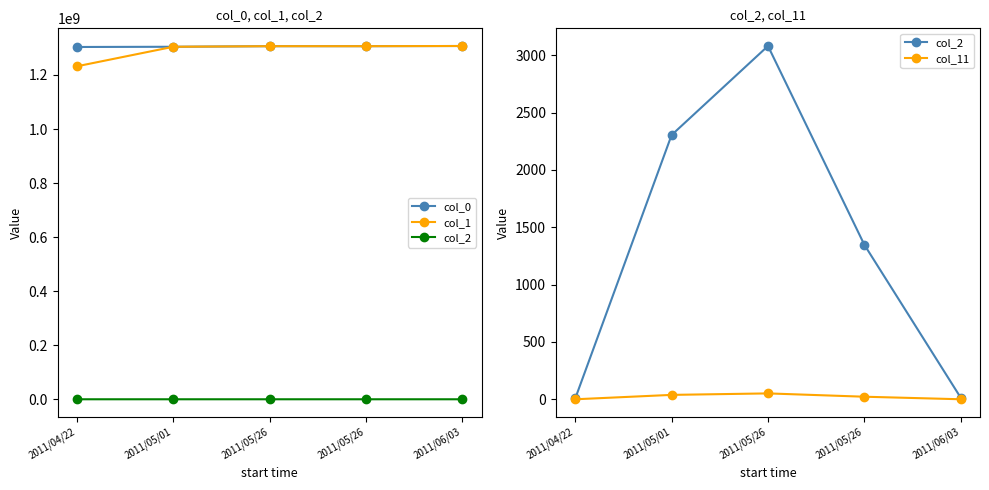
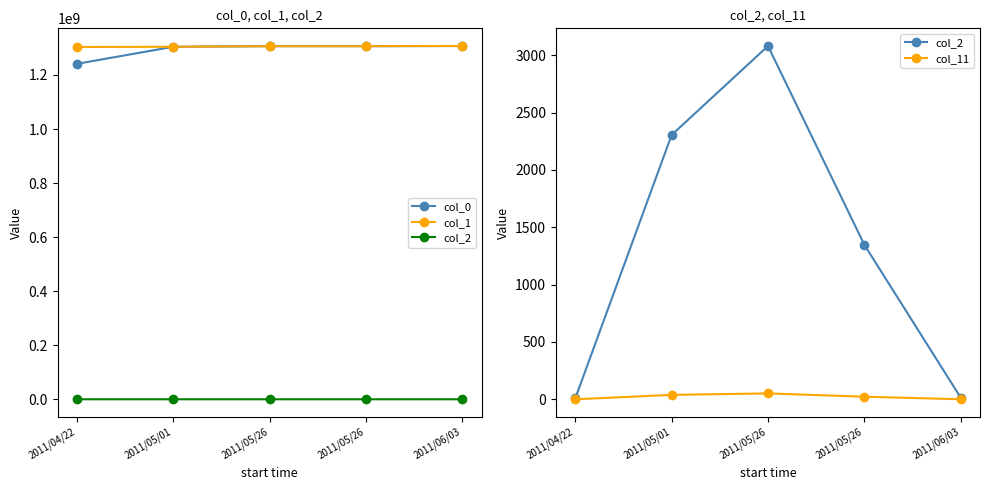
col_0, col_1, col_2, col_0, 2011/04/22: 1300000000 -> 1240000000
col_0, col_1, col_2, col_1, 2011/04/22: 1230000000 -> 1300000000
